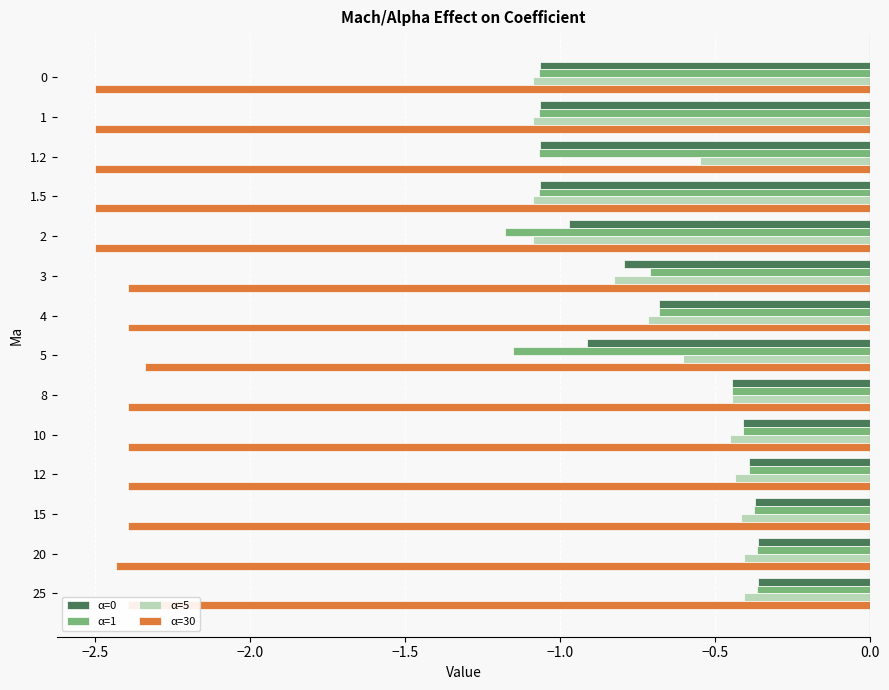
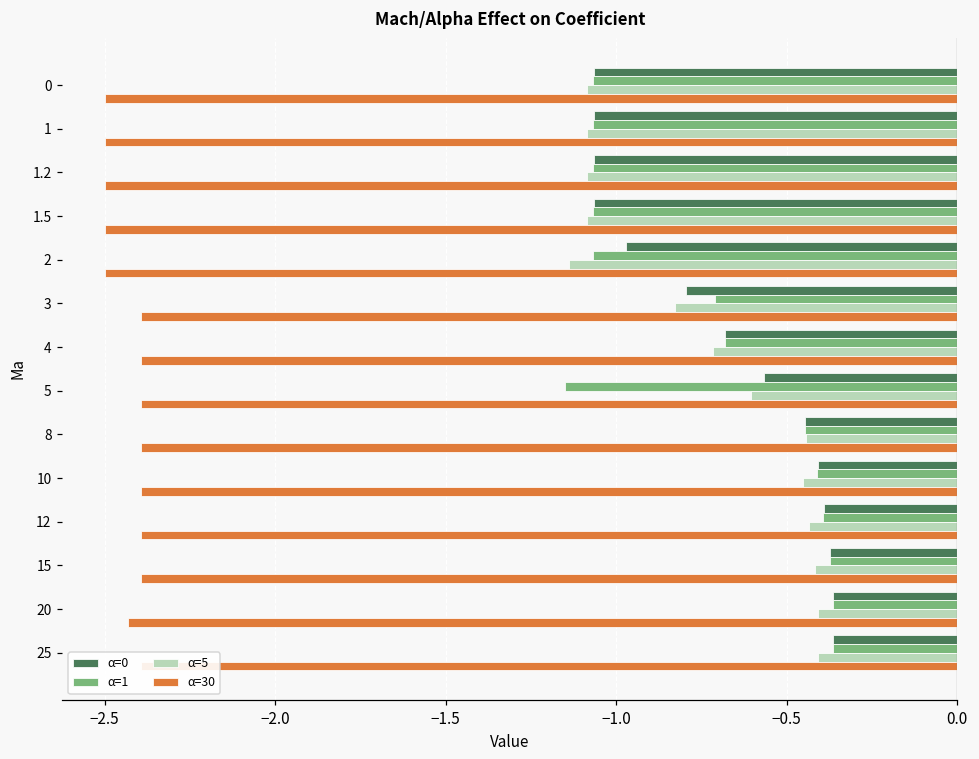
α=5, 1.2: -0.55 -> -1.09
α=1, 2: -1.18 -> -1.07
α=5, 2: -1.09 -> -1.14
α=0, 5: -0.91 -> -0.57
α=30, 5: -2.34 -> -2.39
